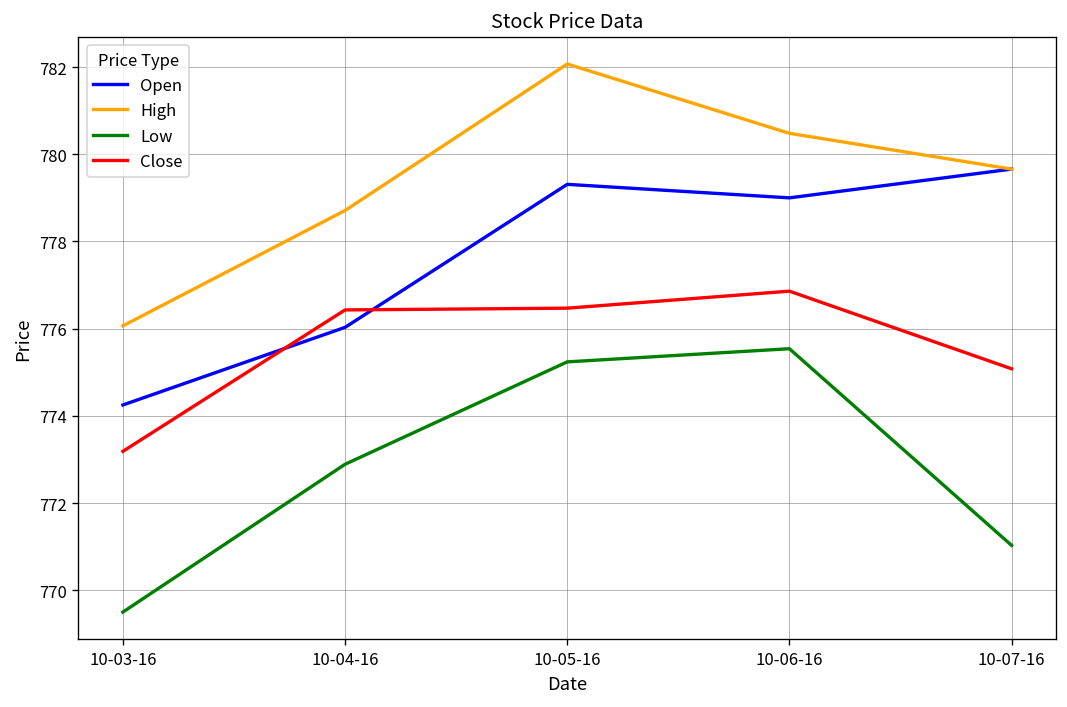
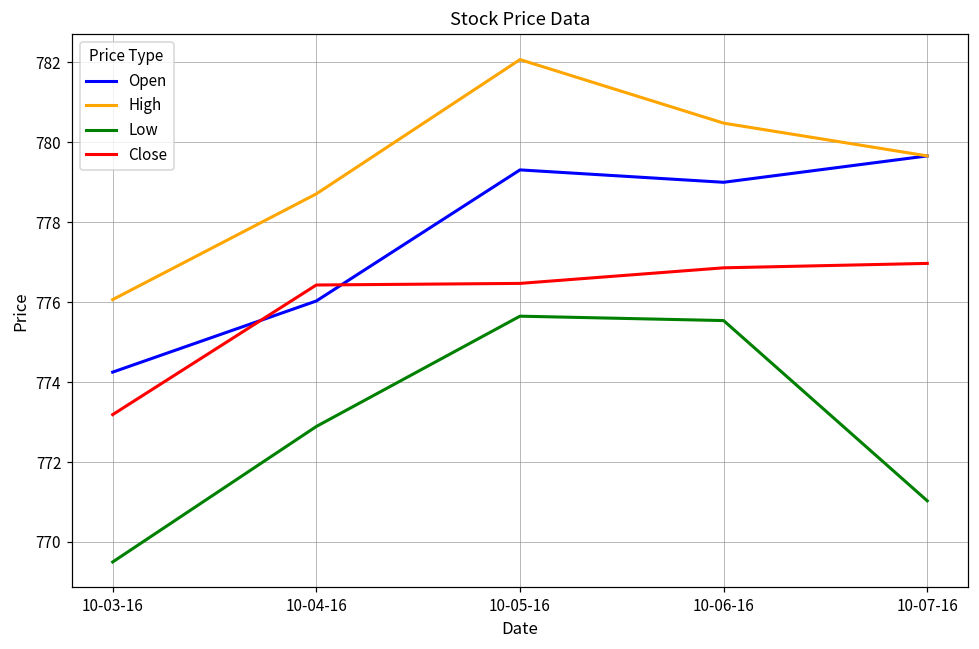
Low, 10-05-16: 775.2 -> 775.7
Close, 10-07-16: 775.1 -> 777.0
